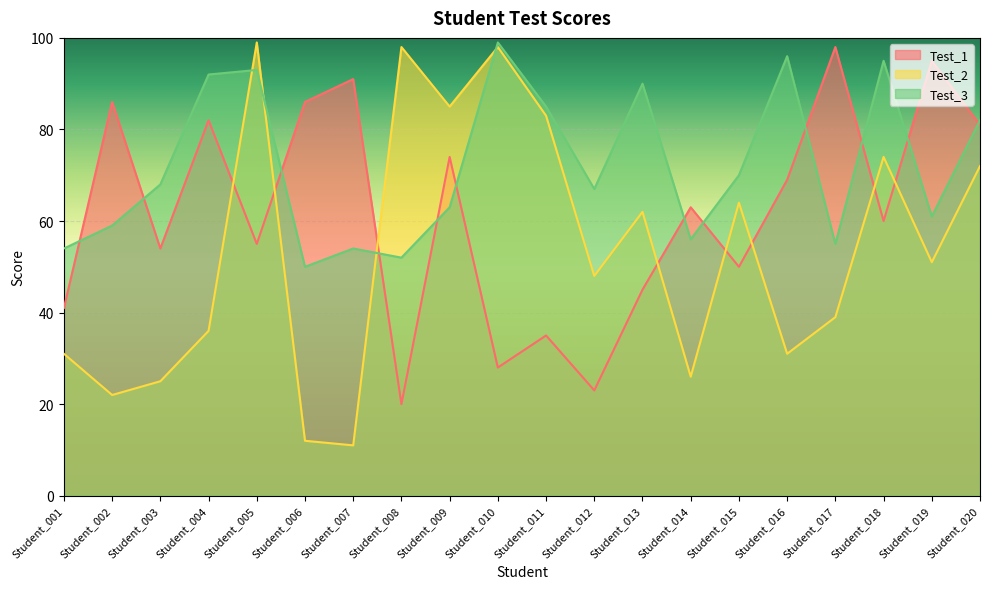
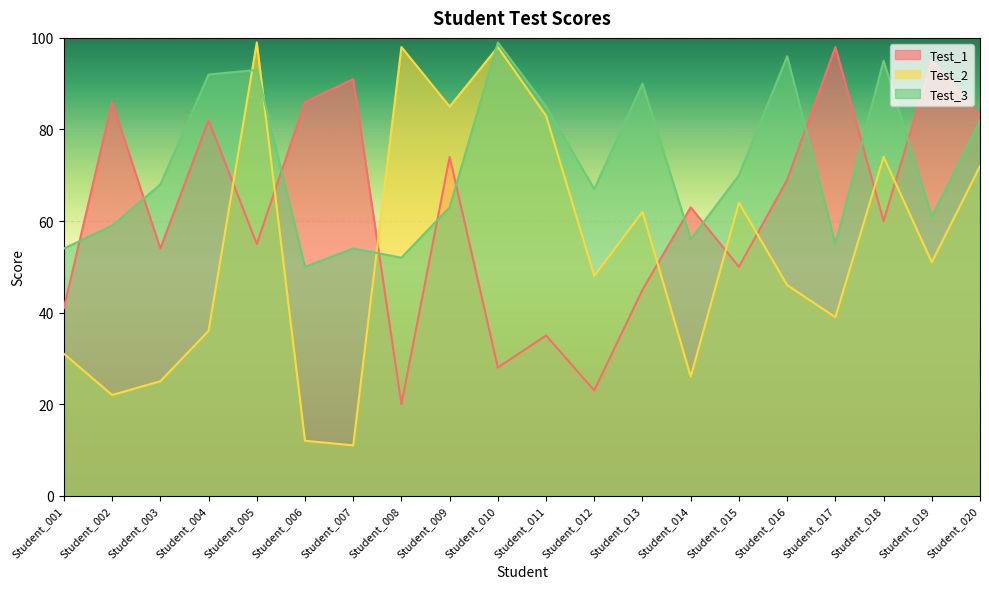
Test_2, Student_016: 31 -> 46
Test_1, Student_020: 81 -> 83
